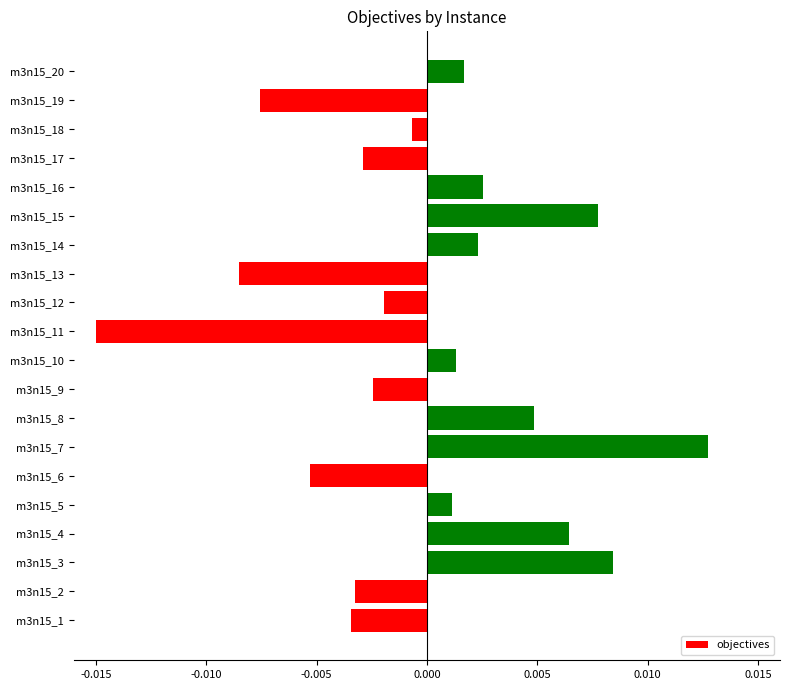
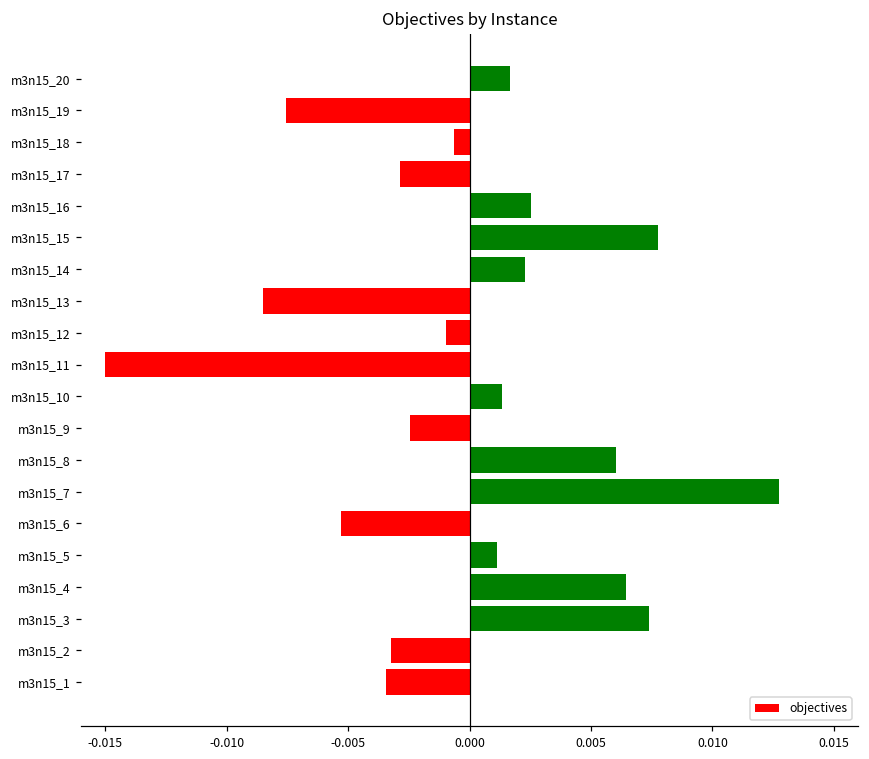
m3n15_12: -0.0019 -> -0.0010
m3n15_8: 0.0049 -> 0.0060
m3n15_3: 0.0084 -> 0.0074
